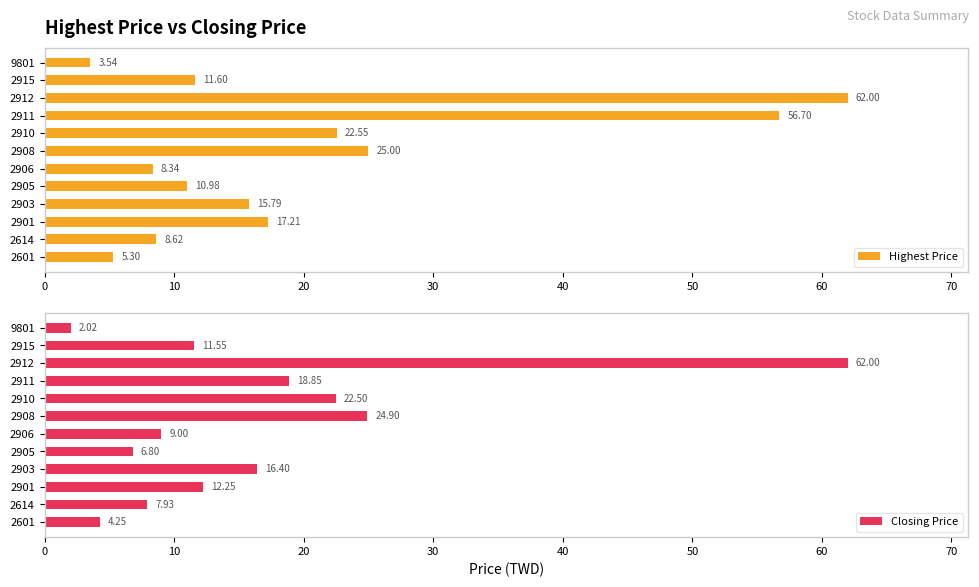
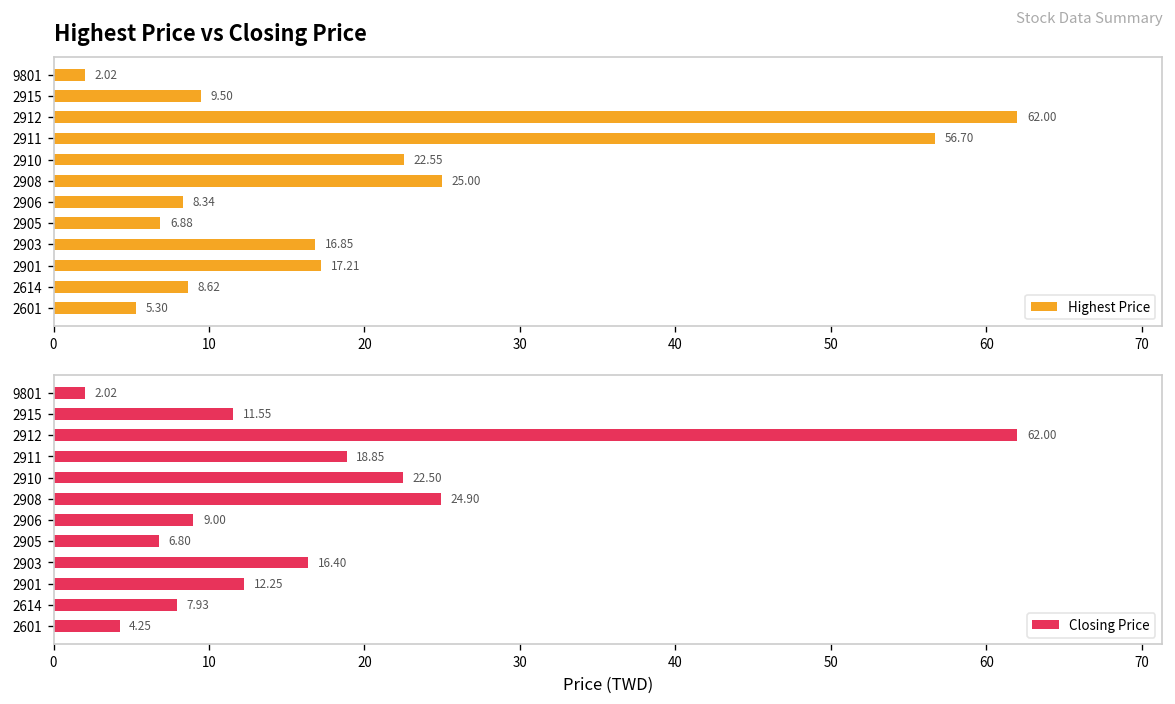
Highest Price vs Closing Price, 9801: 3.54 -> 2.02
Highest Price vs Closing Price, 2915: 11.60 -> 9.50
Highest Price vs Closing Price, 2905: 10.98 -> 6.88
Highest Price vs Closing Price, 2903: 15.79 -> 16.85
